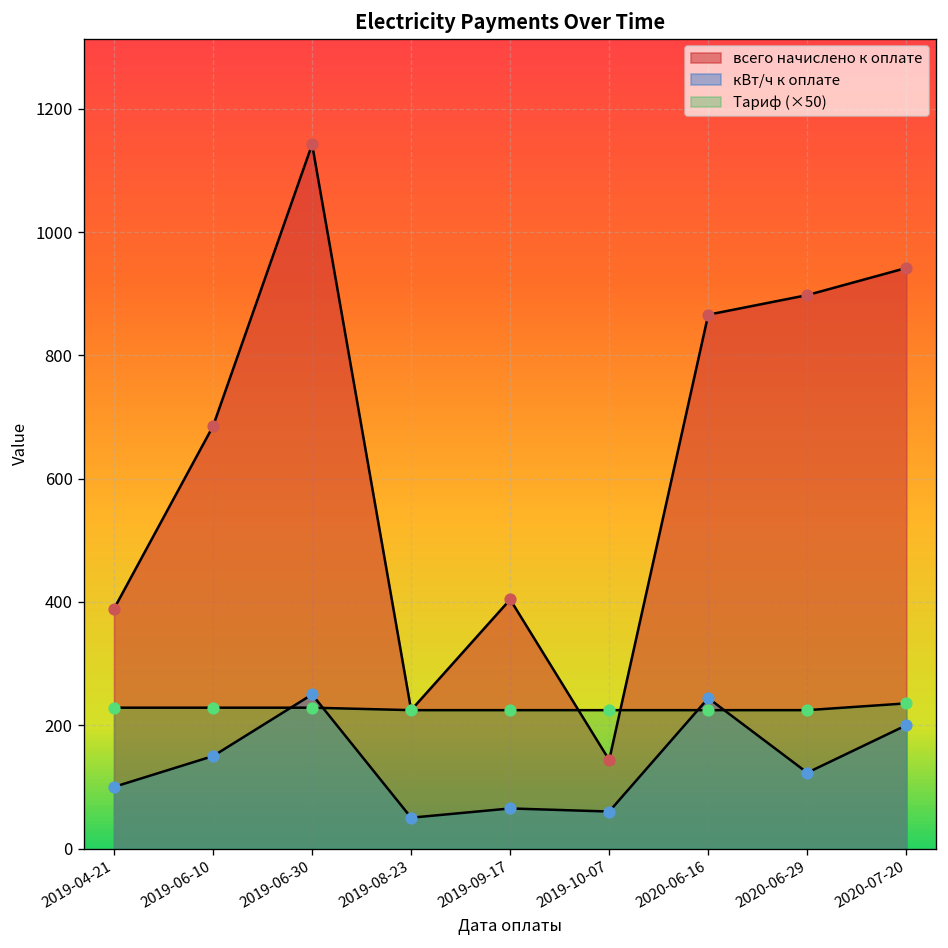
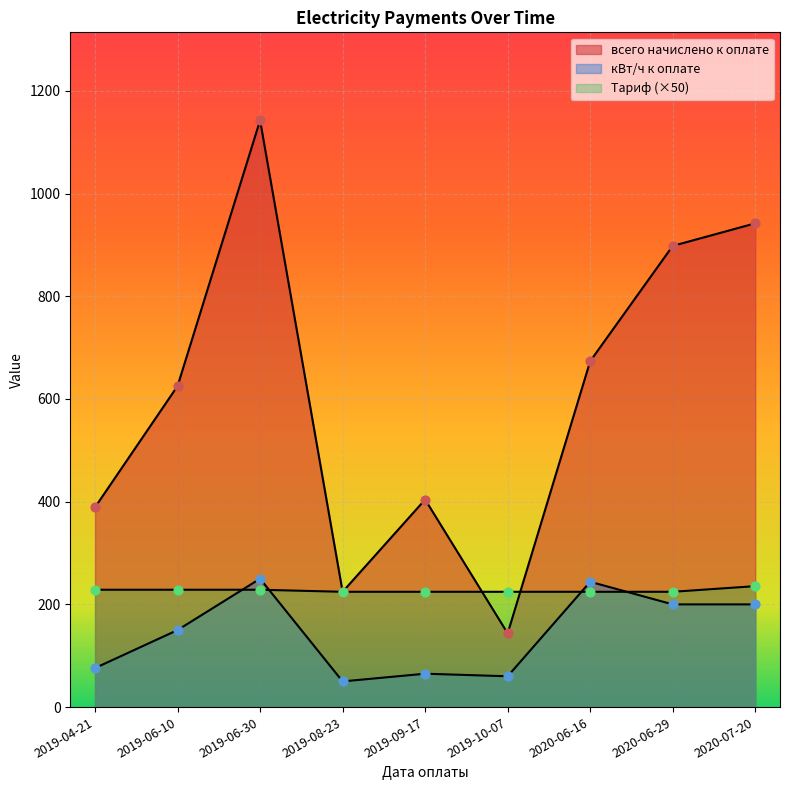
кВт/ч к оплате, 2019-04-21: 100 -> 80
всего начислено к оплате, 2019-06-10: 690 -> 630
всего начислено к оплате, 2020-06-16: 870 -> 670
кВт/ч к оплате, 2020-06-29: 120 -> 200
